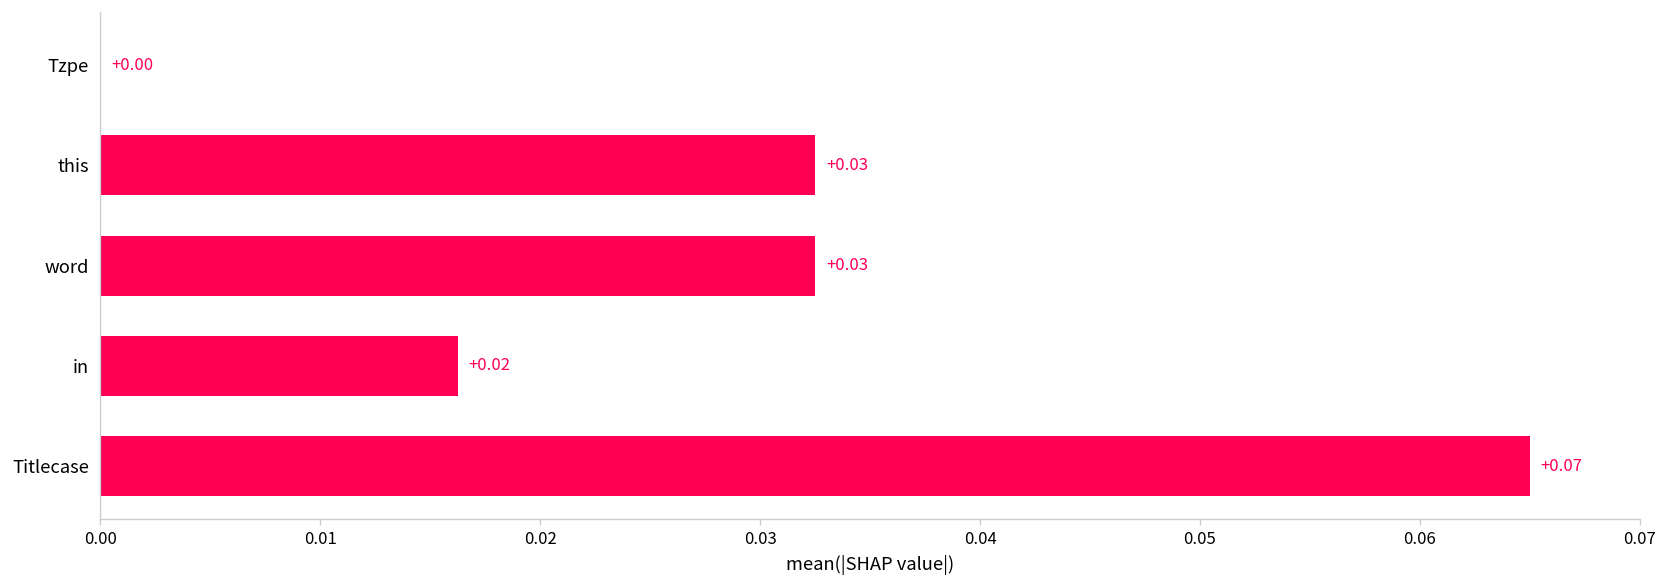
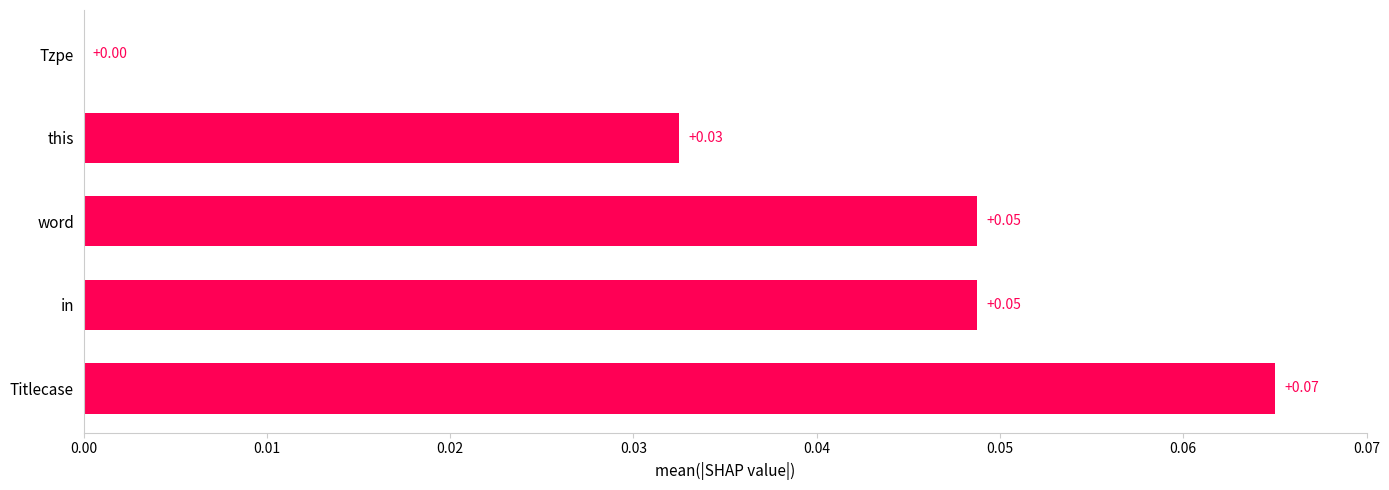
word: +0.03 -> +0.05
in: +0.02 -> +0.05
